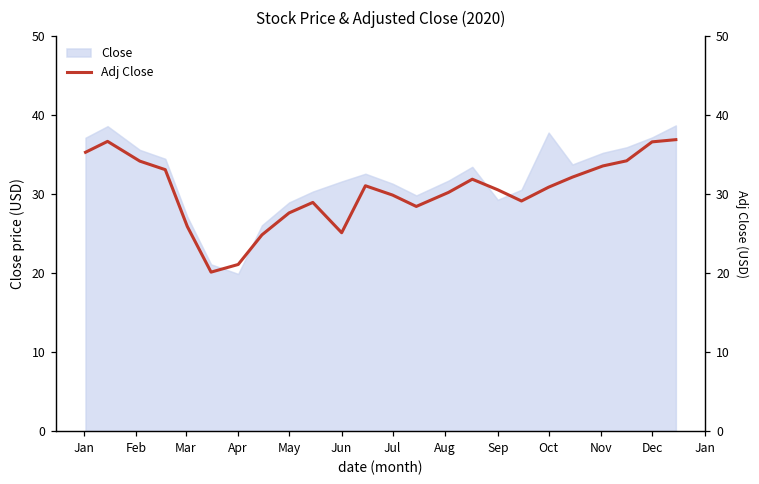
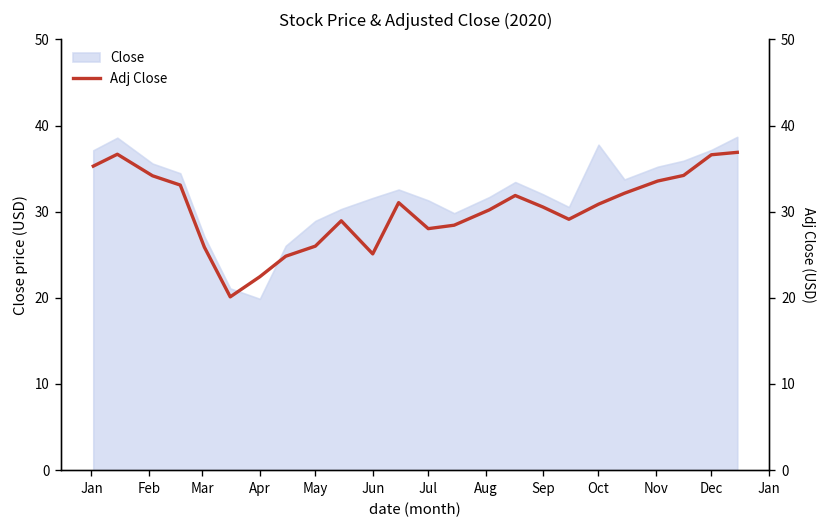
Close, Sep: 29 -> 32
Adj Close, Apr: 21 -> 22
Adj Close, May: 28 -> 26
Adj Close, Jul: 30 -> 28
